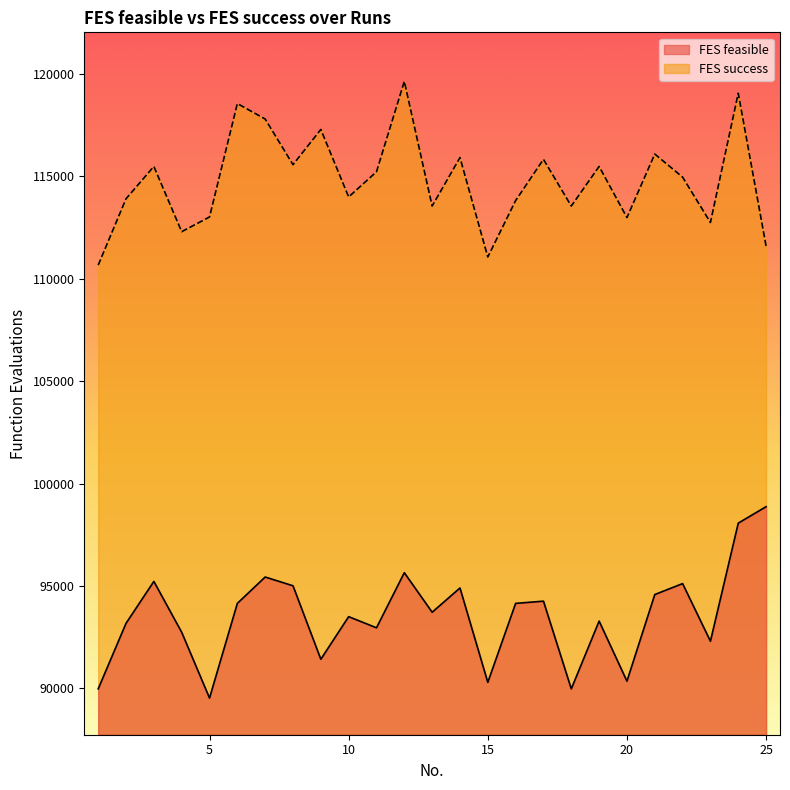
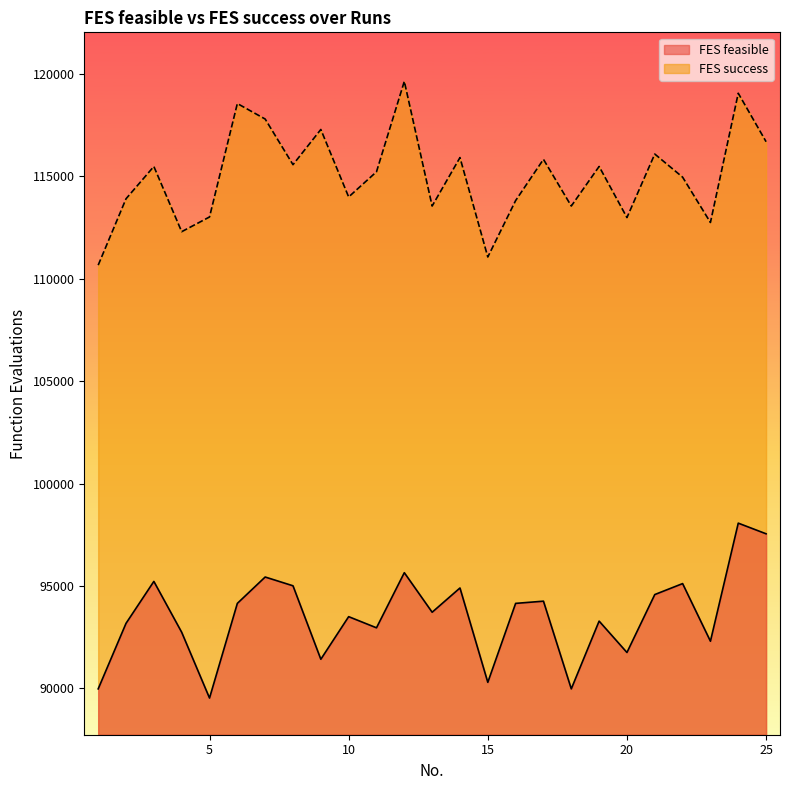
FES feasible, 20: 90400 -> 91800
FES feasible, 25: 98900 -> 97500
FES success, 25: 111600 -> 116700
